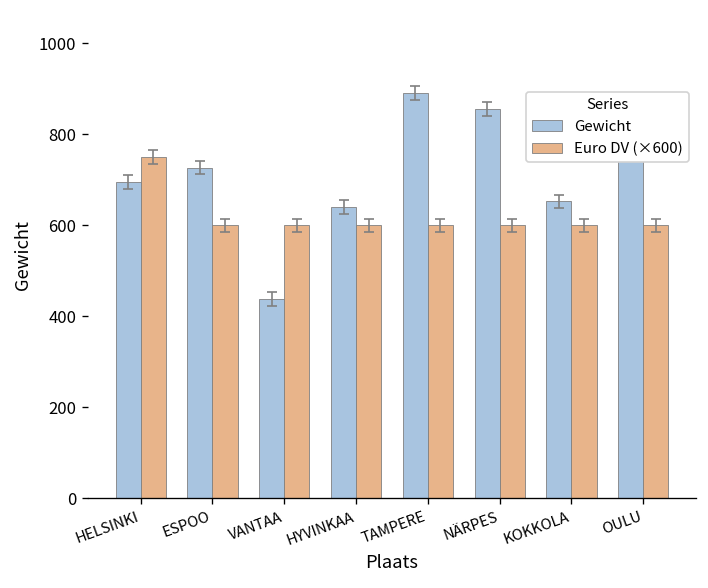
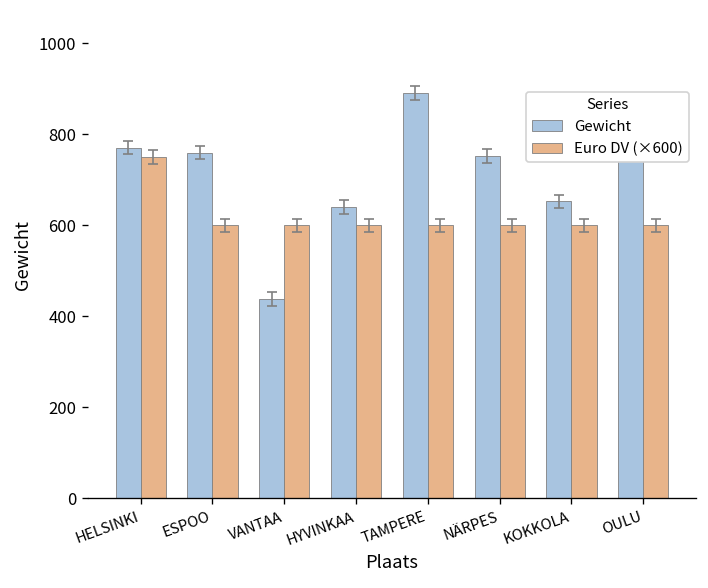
Gewicht, HELSINKI: 700 -> 770
Gewicht, ESPOO: 730 -> 760
Gewicht, NÄRPES: 860 -> 750
